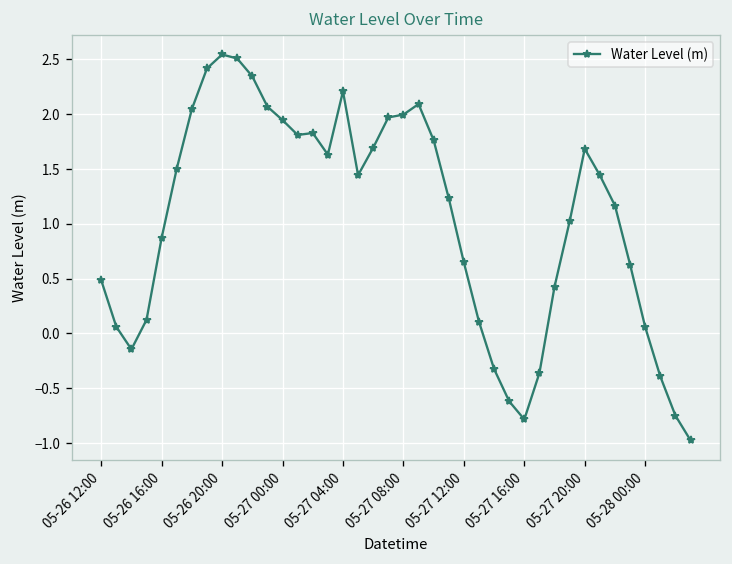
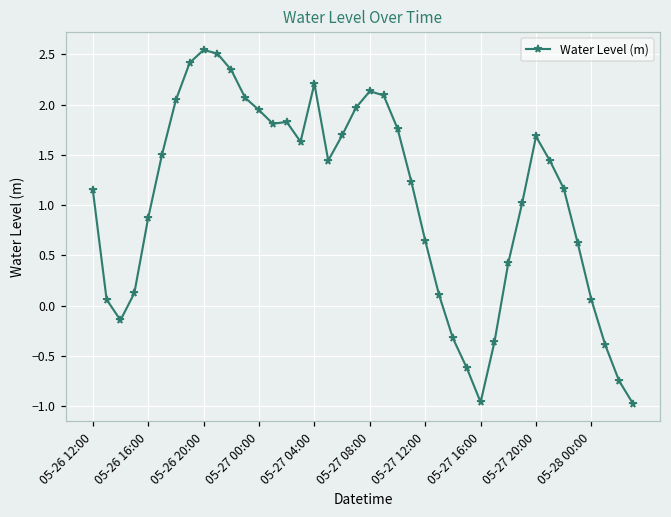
05-26 12:00: 0.5 -> 1.2
05-27 08:00: 2.0 -> 2.1
05-27 16:00: -0.8 -> -1.0
